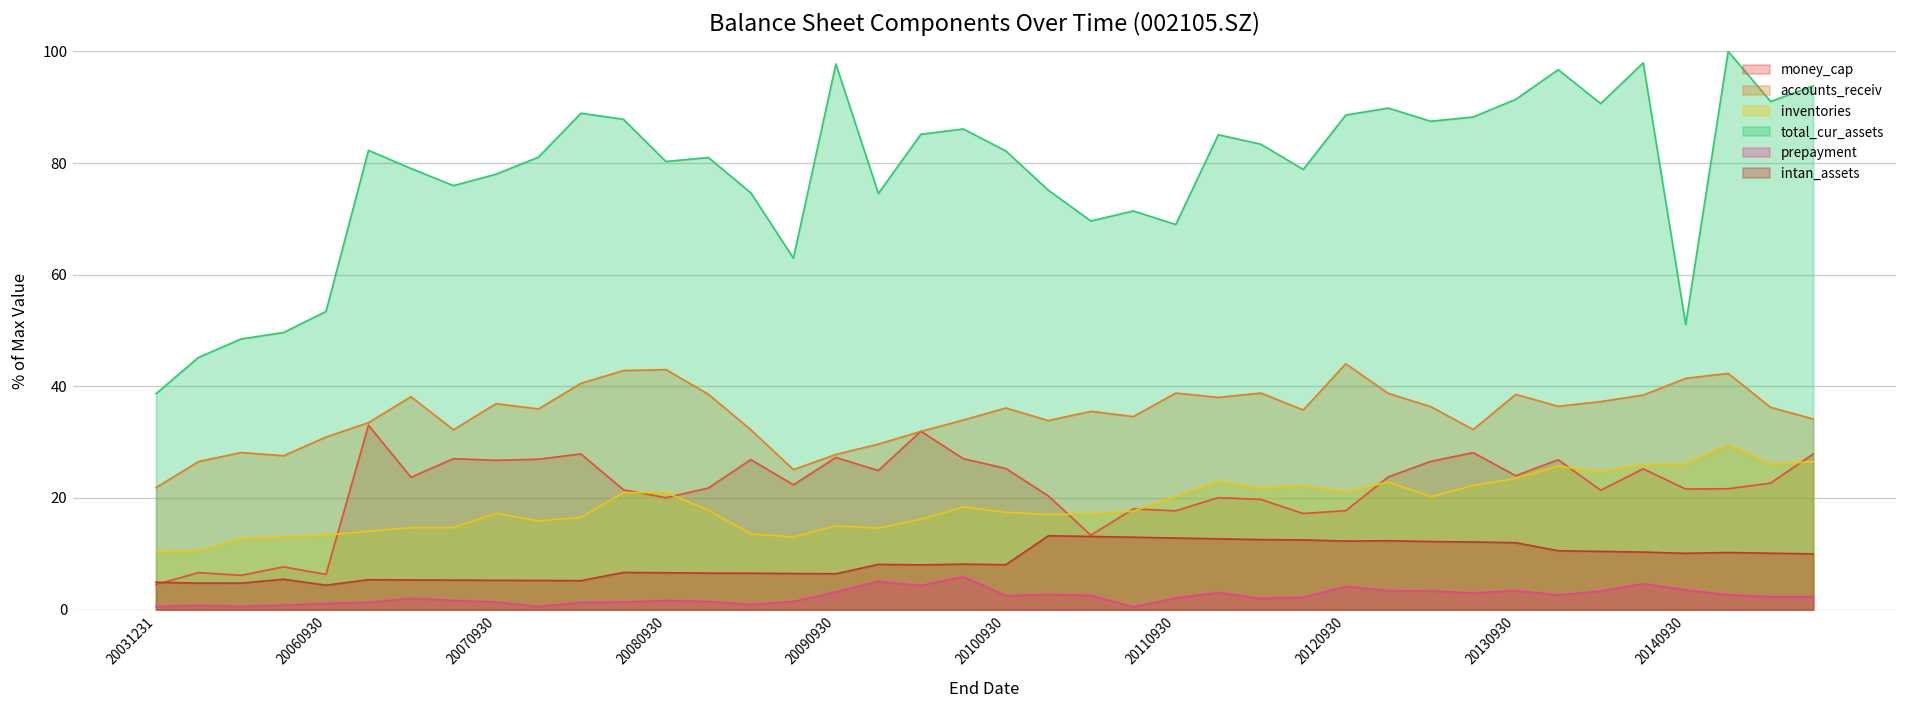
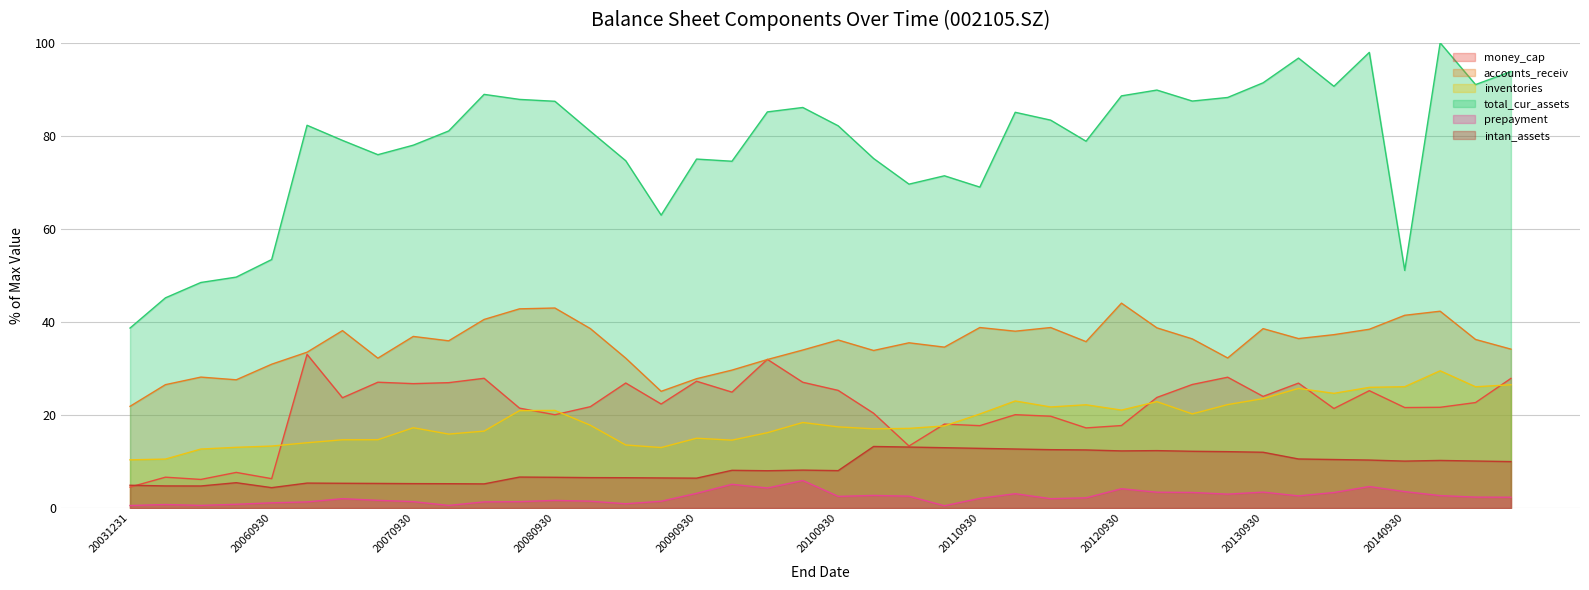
total_cur_assets, 20080930: 80 -> 87
total_cur_assets, 20090930: 98 -> 75
